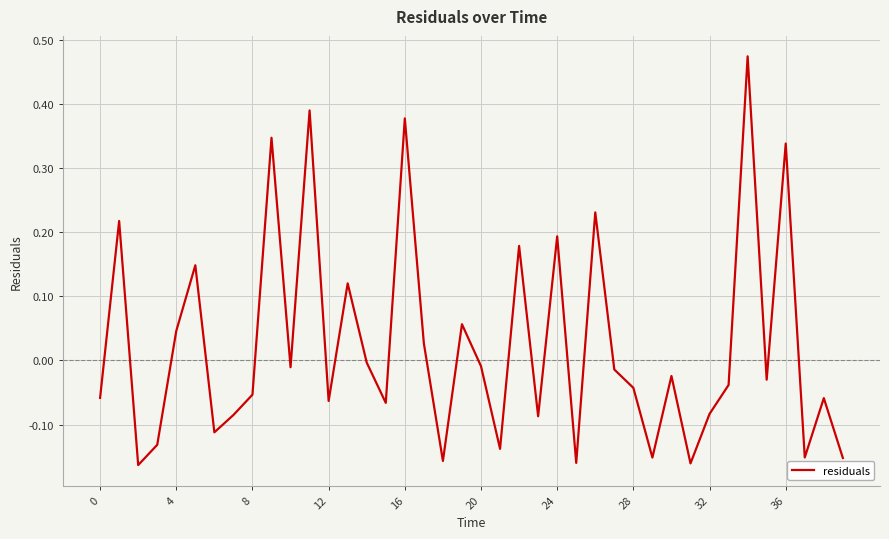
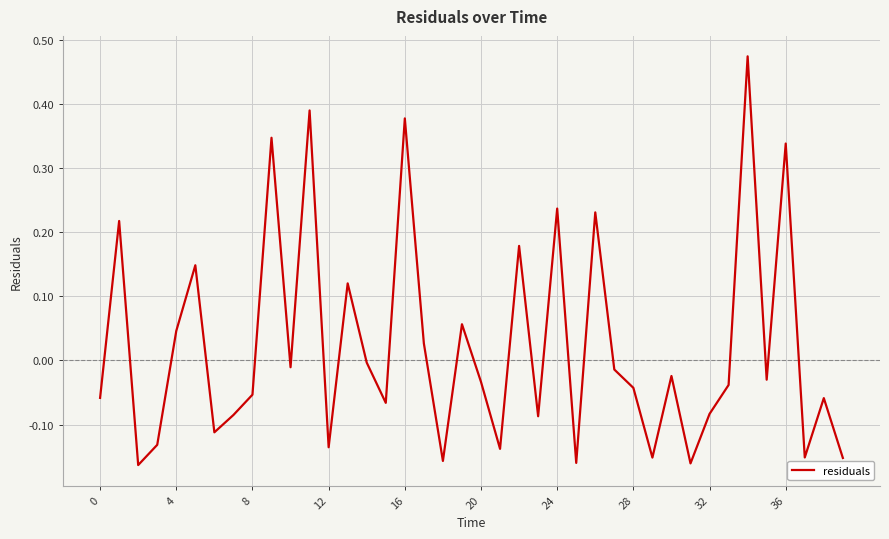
12: -0.06 -> -0.14
20: -0.01 -> -0.03
24: 0.19 -> 0.24
